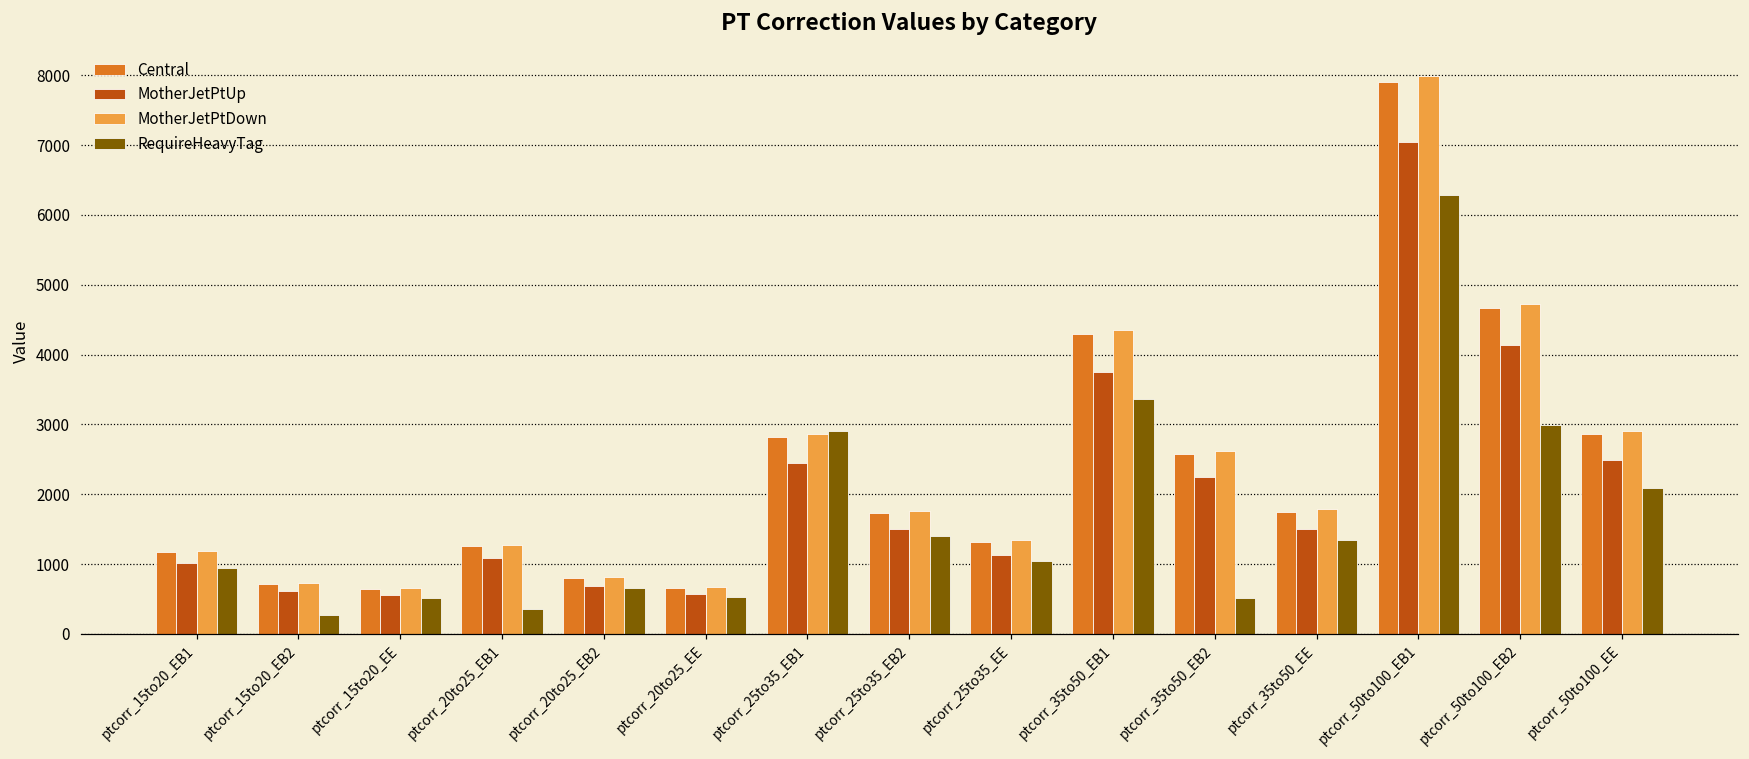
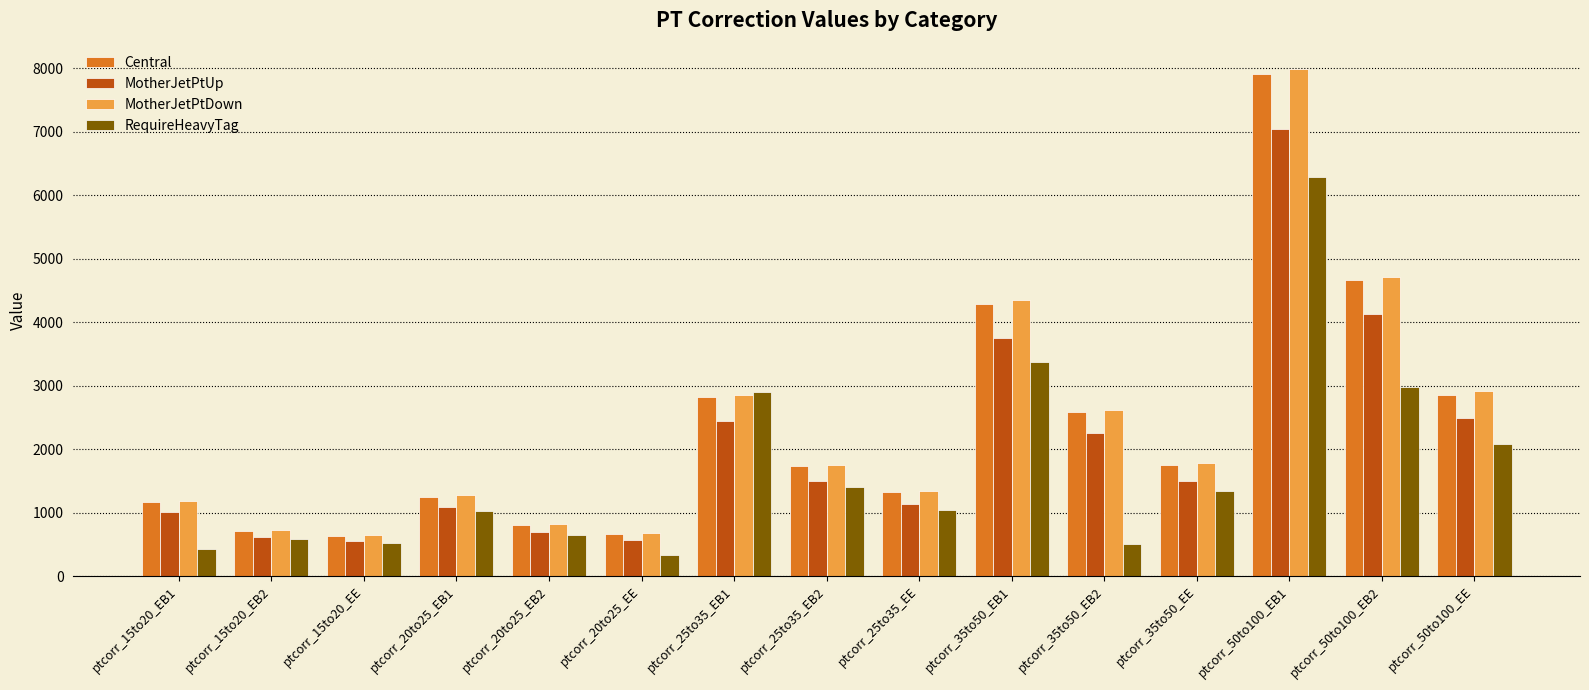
RequireHeavyTag, ptcorr_15to20_EB1: 900 -> 400
RequireHeavyTag, ptcorr_15to20_EB2: 300 -> 600
RequireHeavyTag, ptcorr_20to25_EB1: 400 -> 1000
RequireHeavyTag, ptcorr_20to25_EE: 500 -> 300
